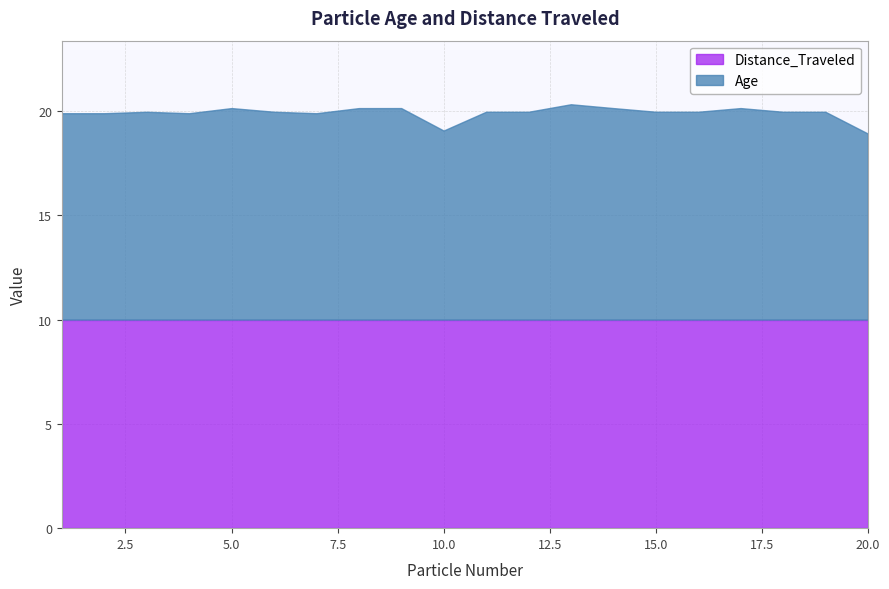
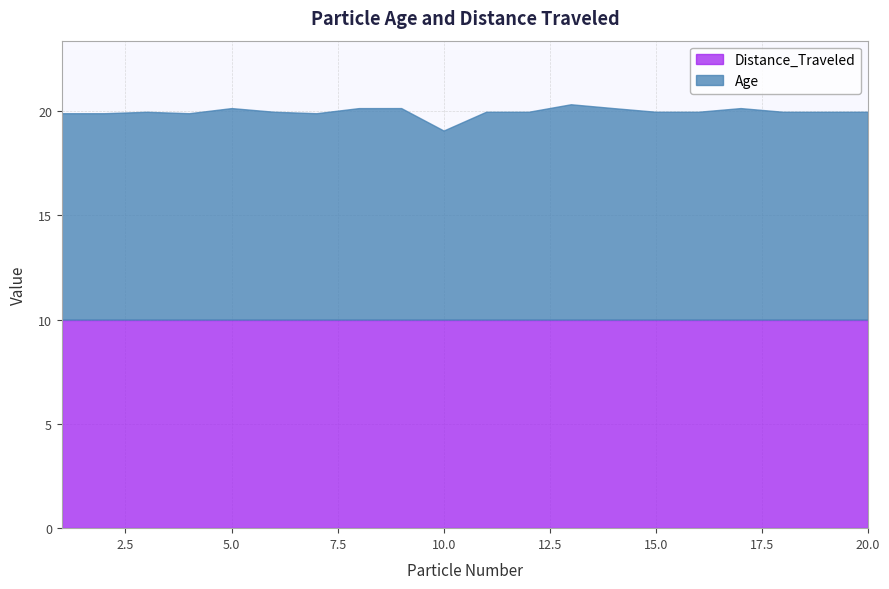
Age, 20.0: 8.9 -> 10.0
